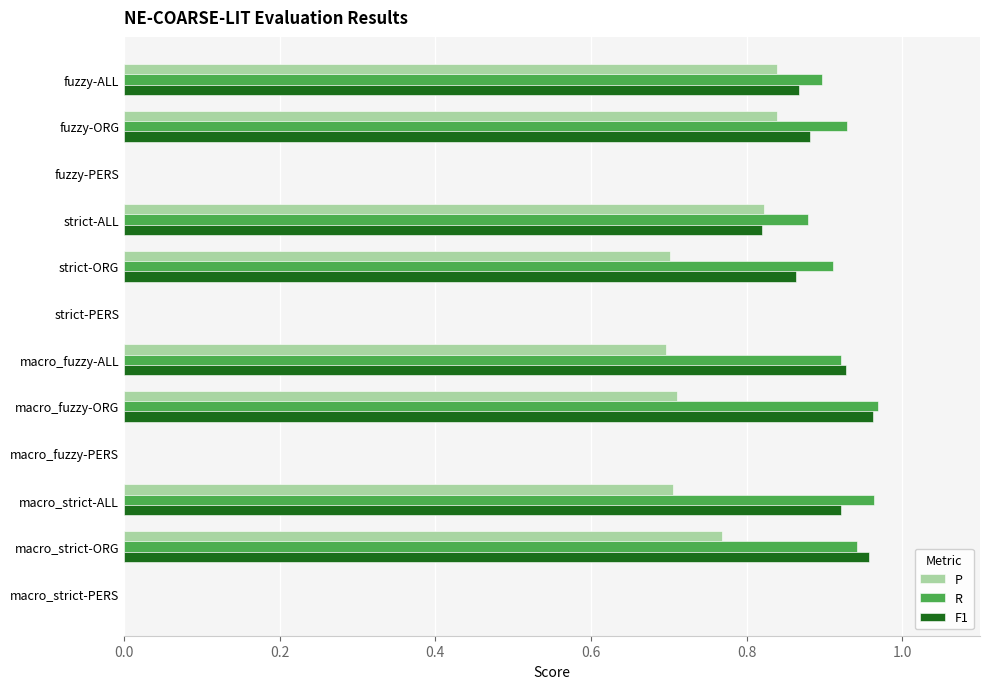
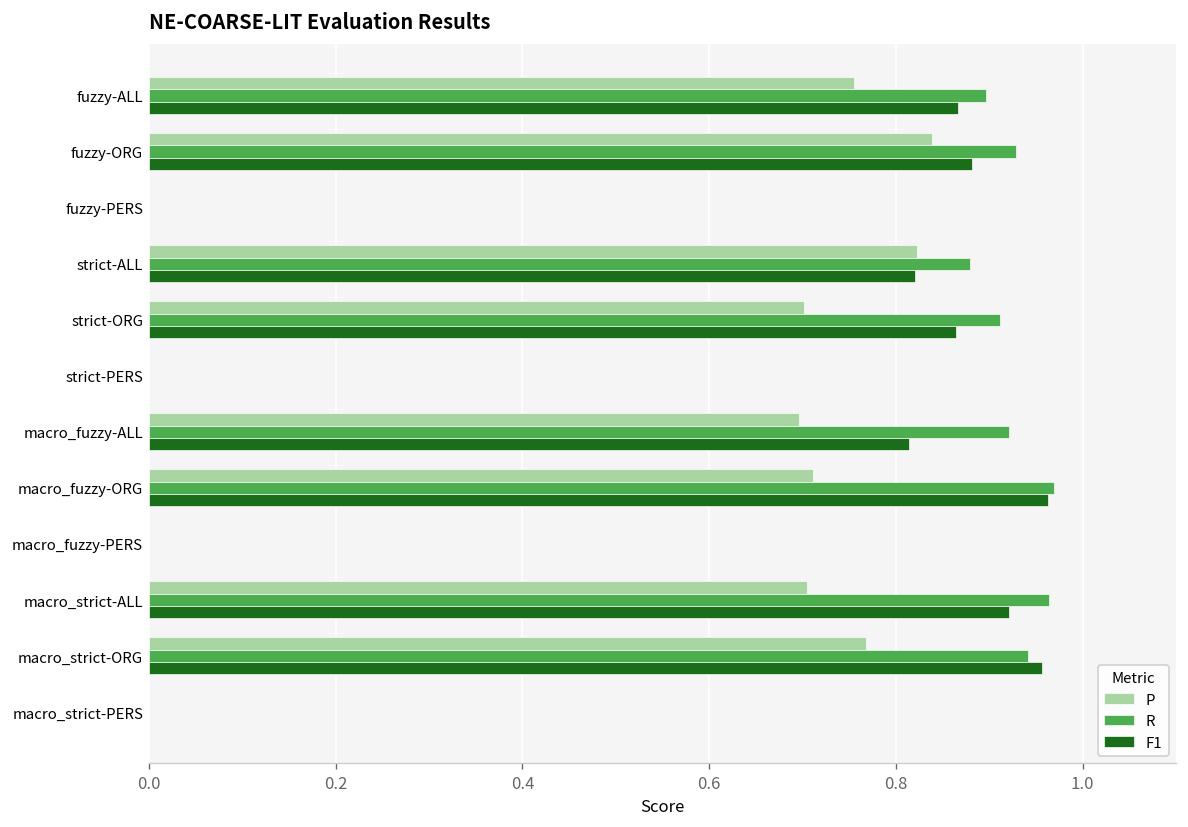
P, fuzzy-ALL: 0.84 -> 0.76
F1, macro_fuzzy-ALL: 0.93 -> 0.81
